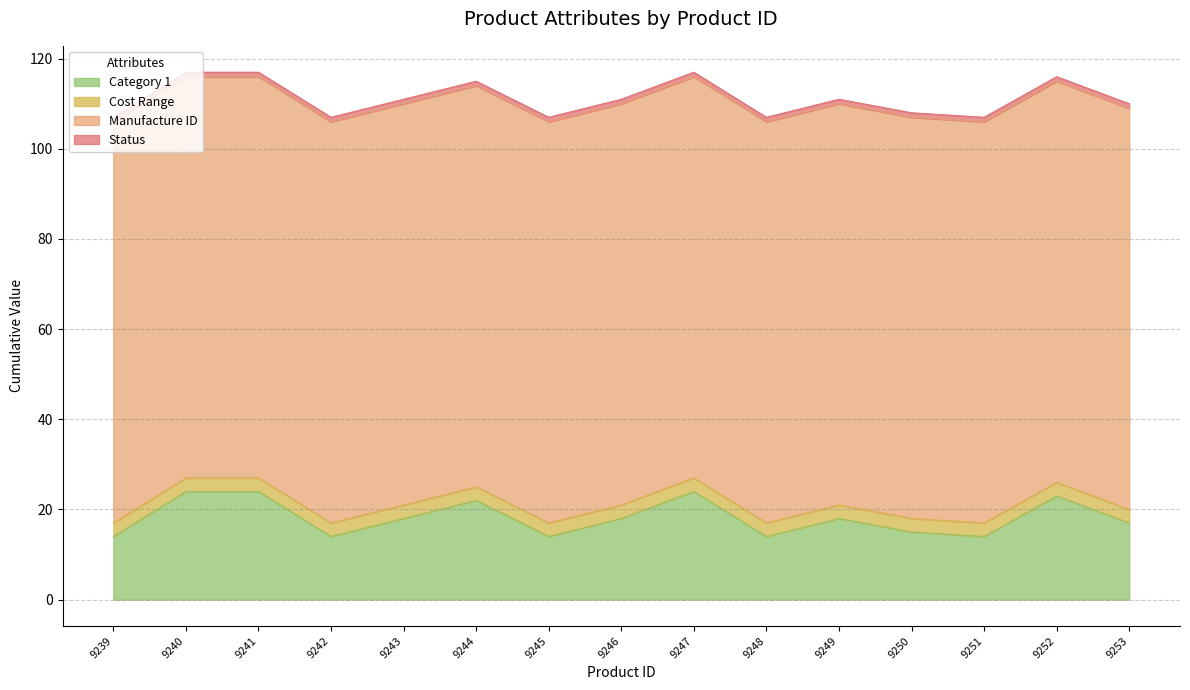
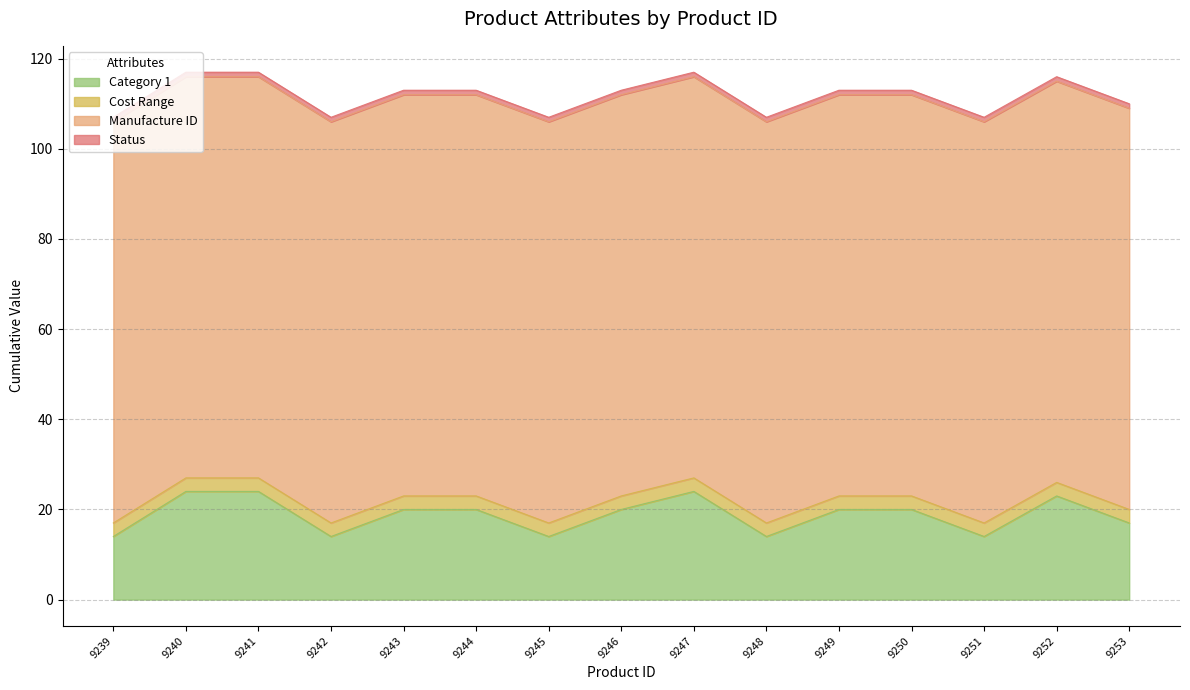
Category 1, 9243: 18 -> 20
Category 1, 9244: 22 -> 20
Category 1, 9246: 18 -> 20
Category 1, 9249: 18 -> 20
Category 1, 9250: 15 -> 20
